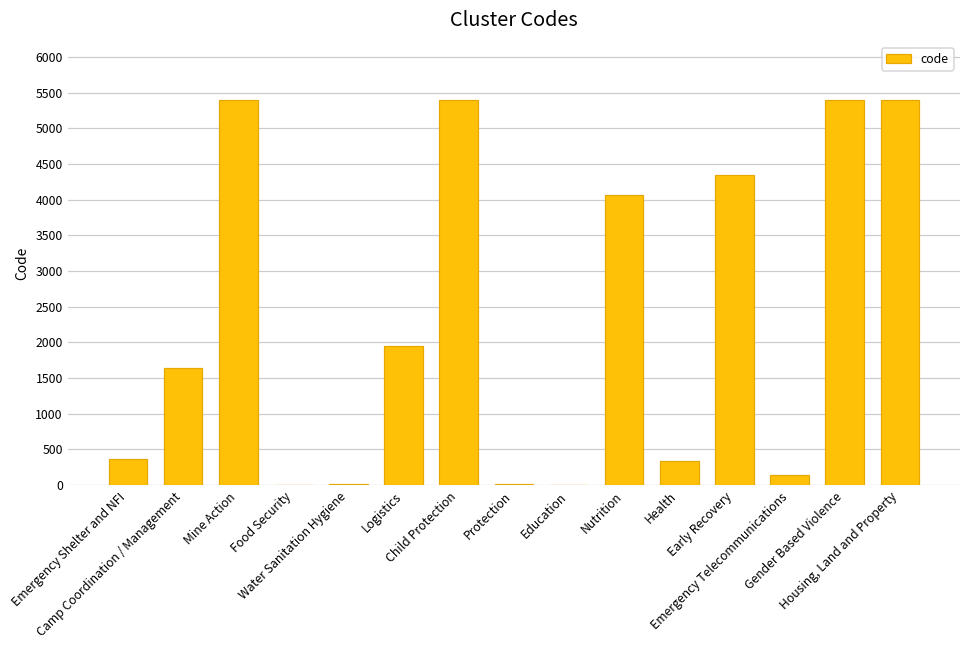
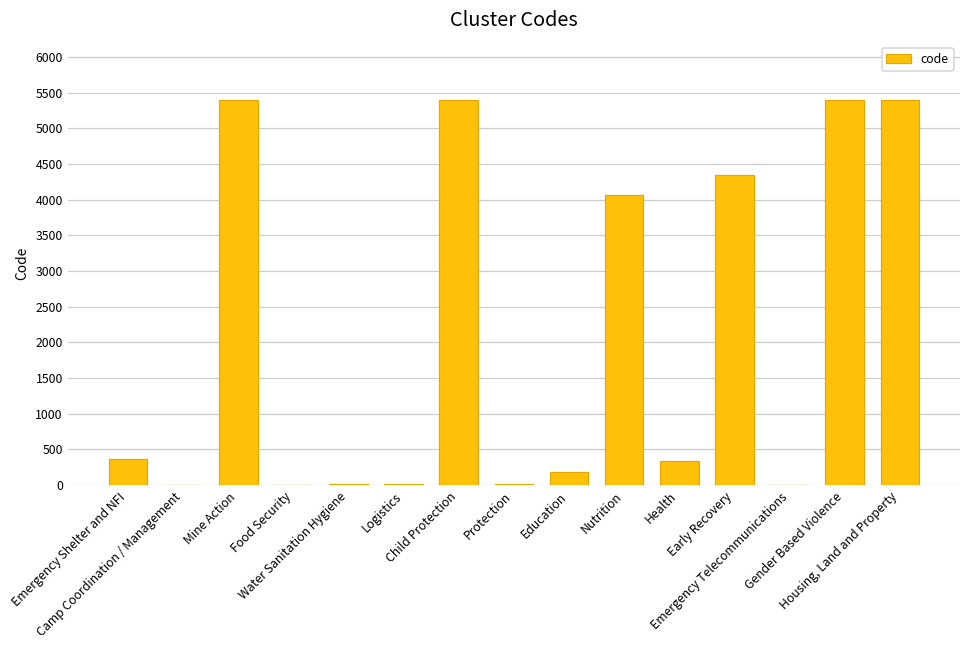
Camp Coordination / Management: 1600 -> 0
Logistics: 2000 -> 0
Education: 0 -> 200
Emergency Telecommunications: 100 -> 0
